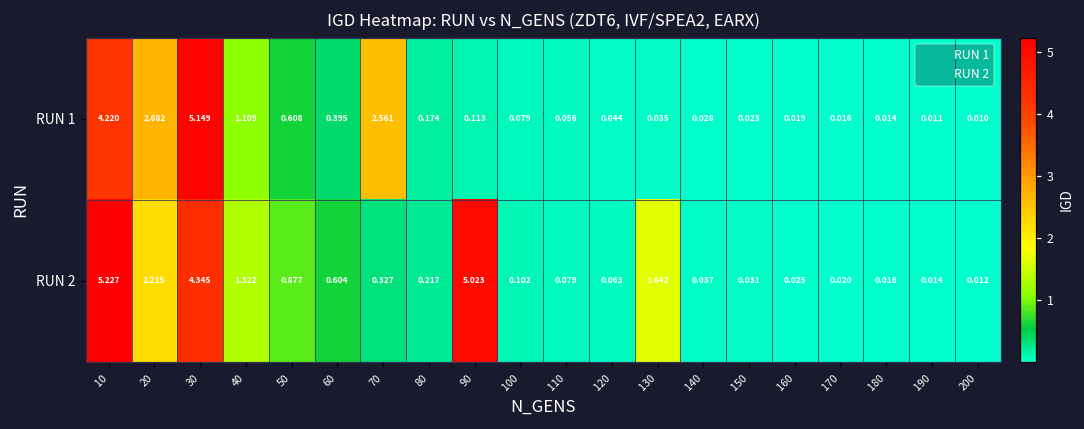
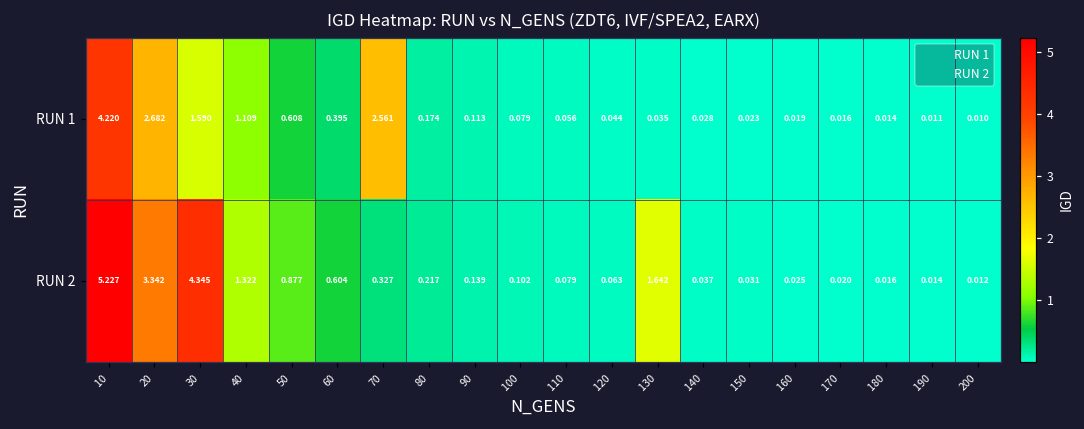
RUN 1, 30: 5.149 -> 1.590
RUN 2, 20: 2.215 -> 3.342
RUN 2, 90: 5.023 -> 0.139
